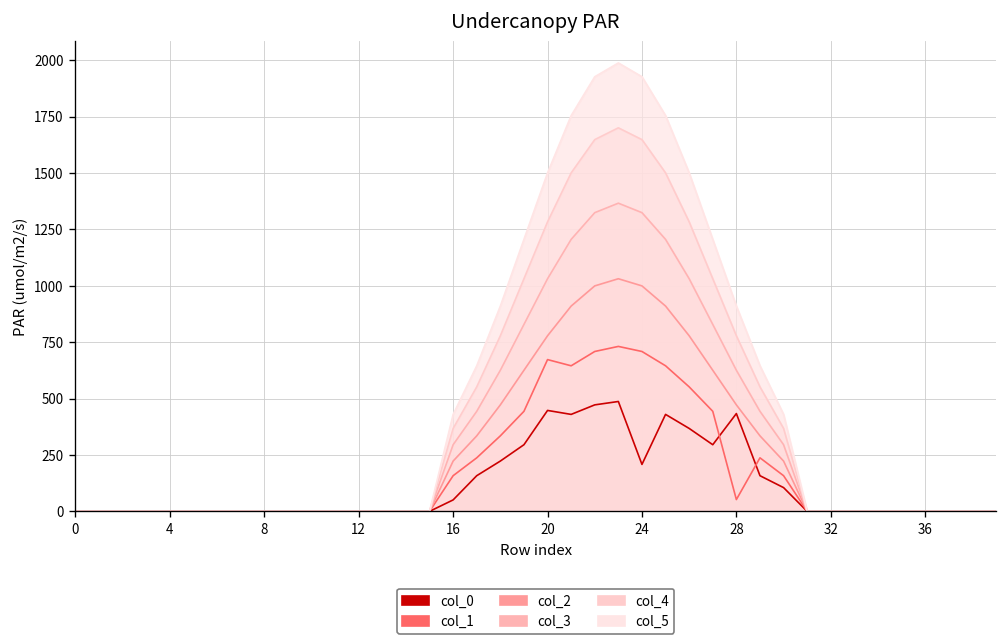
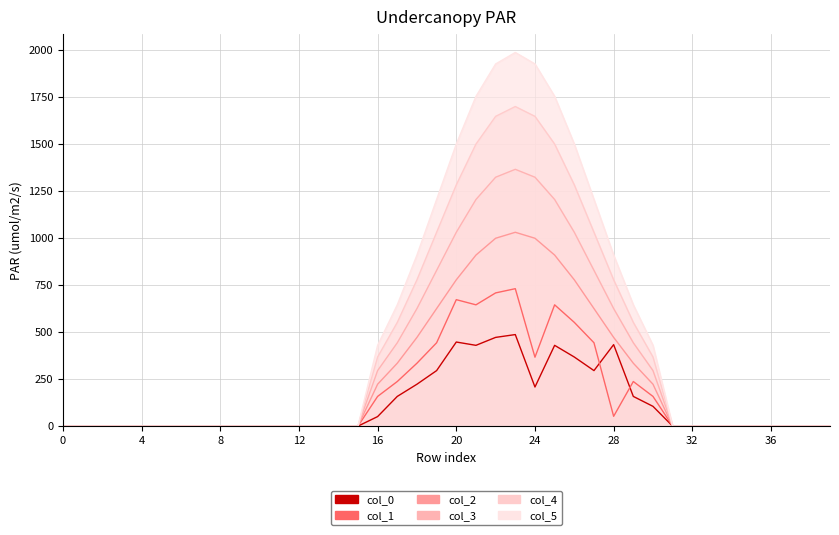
col_1, 24: 710 -> 370
